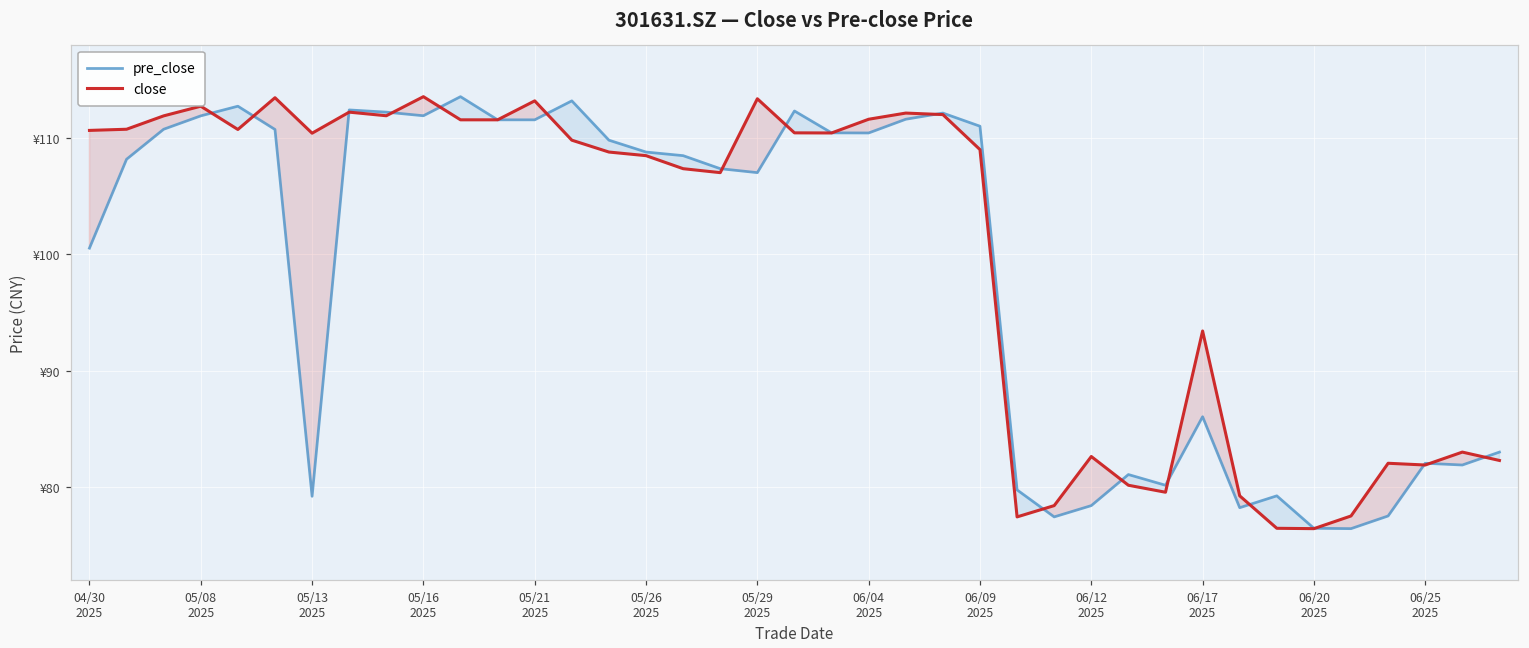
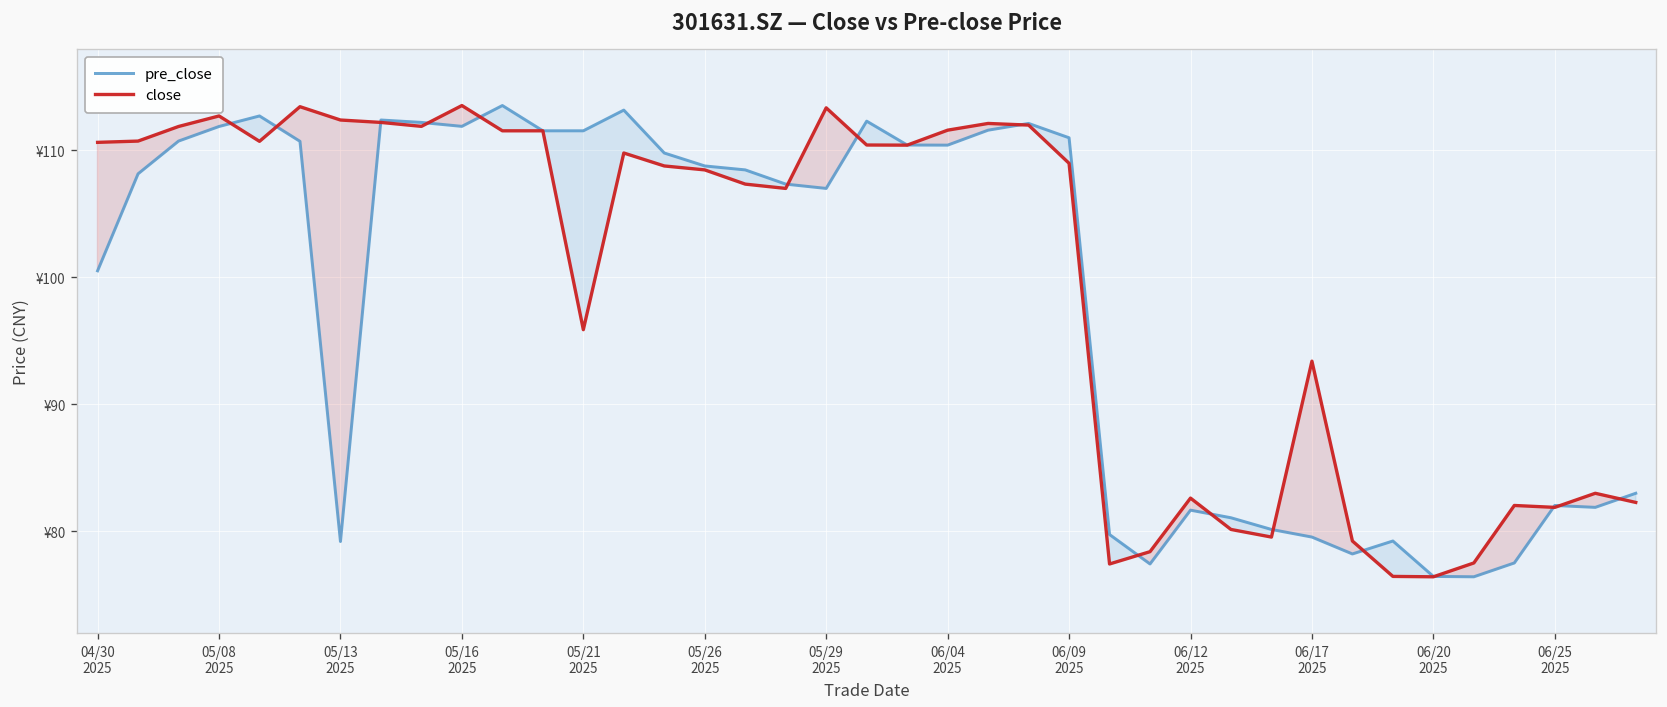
close, 05/13 2025: ¥110.4 -> ¥112.4
close, 05/21 2025: ¥113.2 -> ¥95.9
pre_close, 06/12 2025: ¥78.4 -> ¥81.7
pre_close, 06/17 2025: ¥86.0 -> ¥79.5
